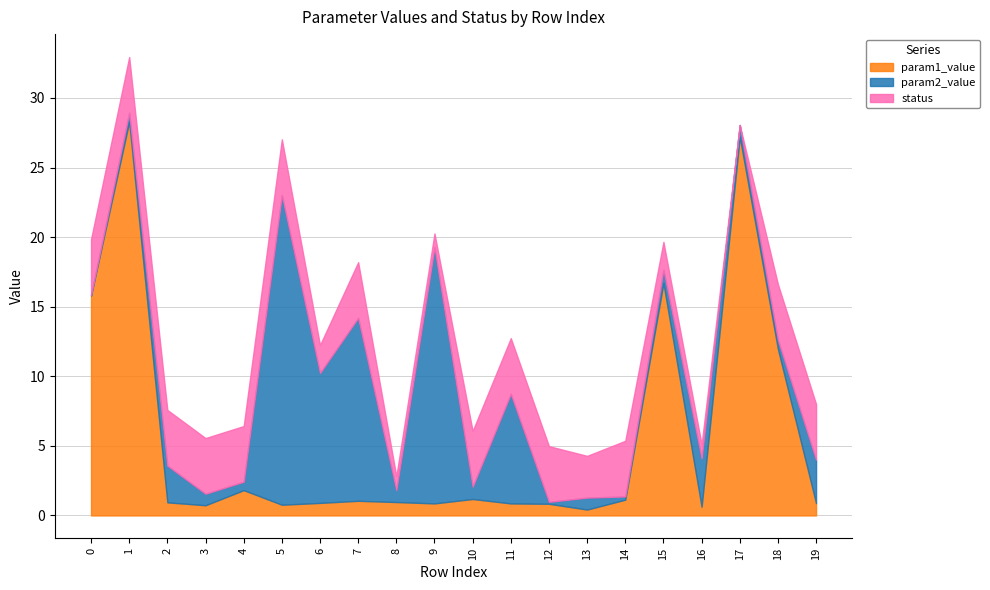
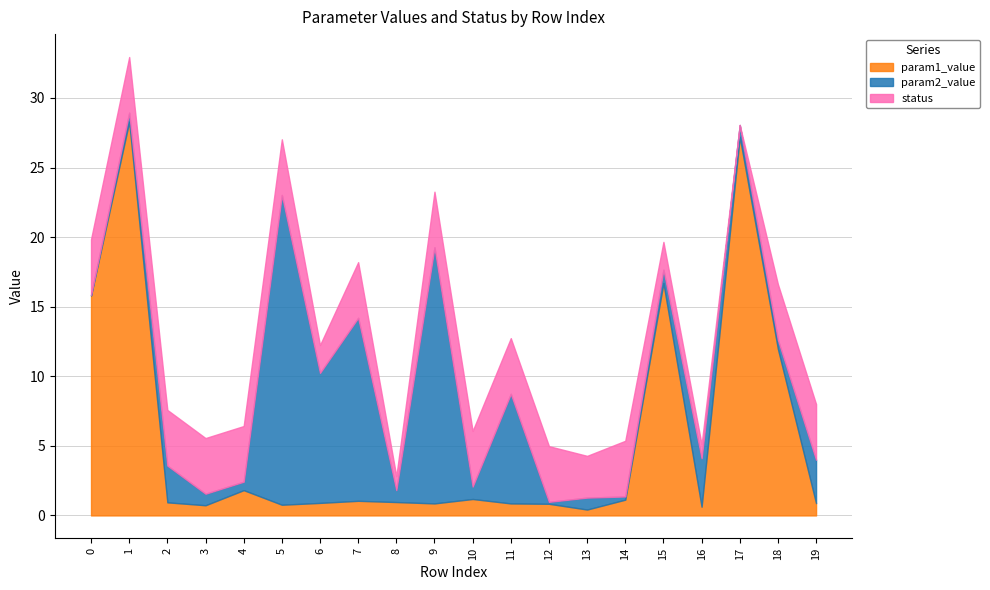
status, 9: 1 -> 4
